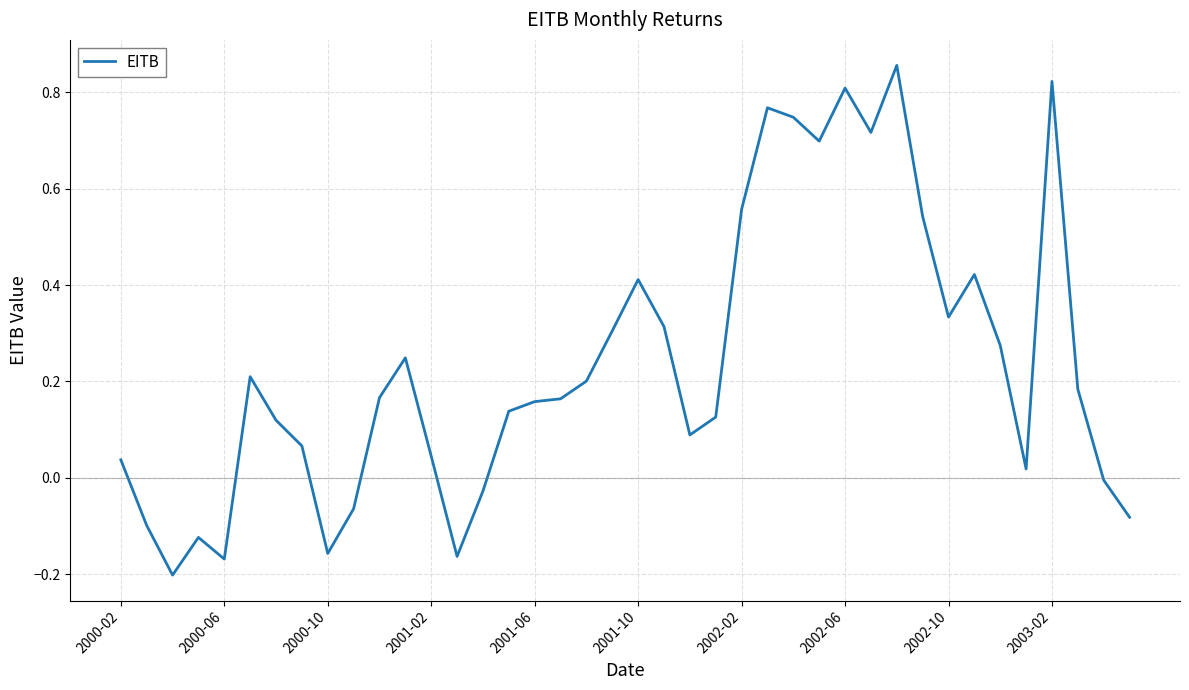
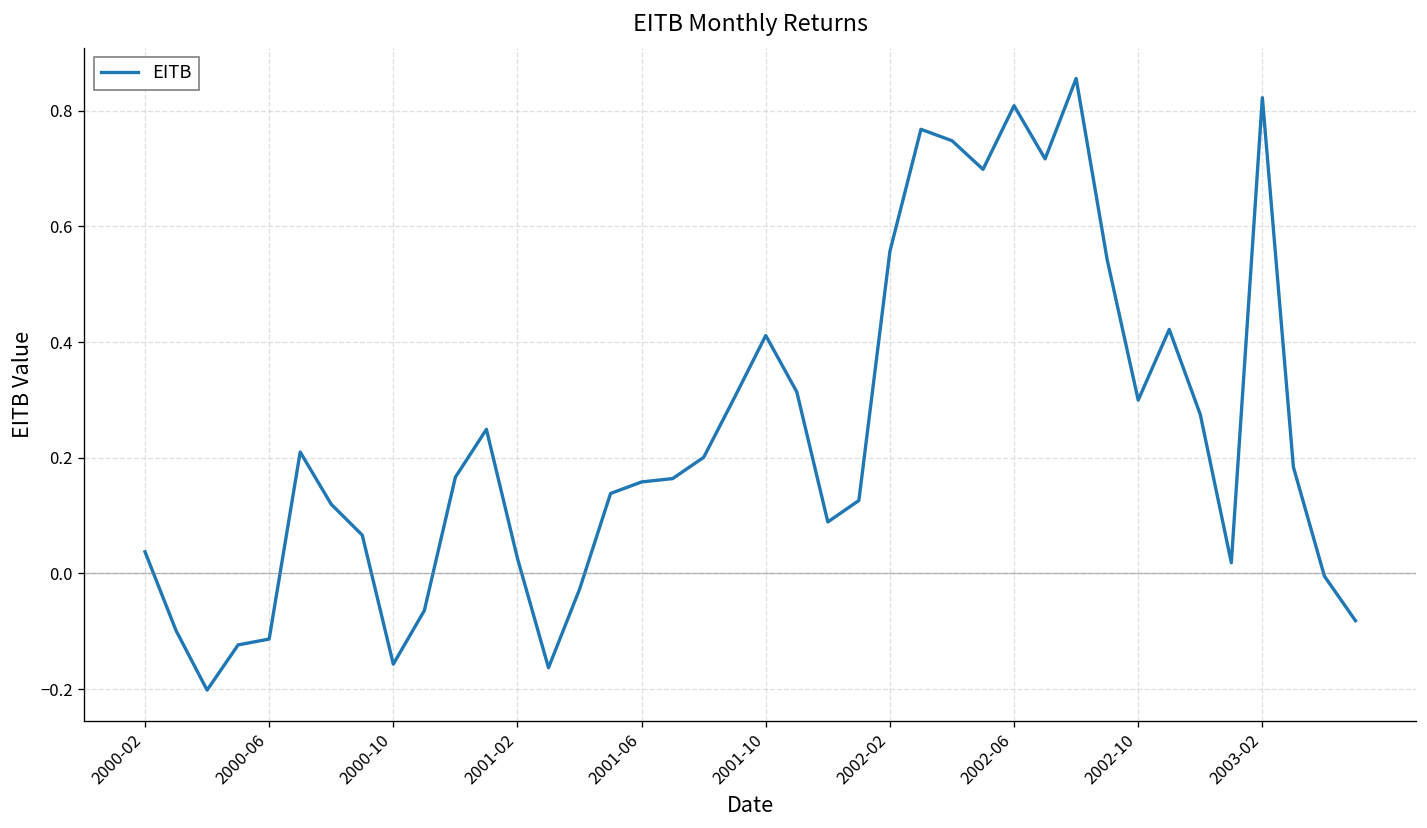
2000-06: -0.17 -> -0.11
2001-02: 0.05 -> 0.03
2002-10: 0.33 -> 0.30
